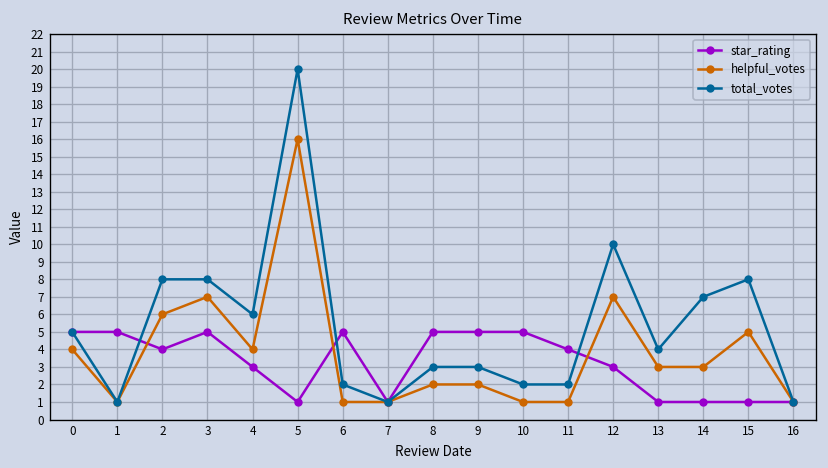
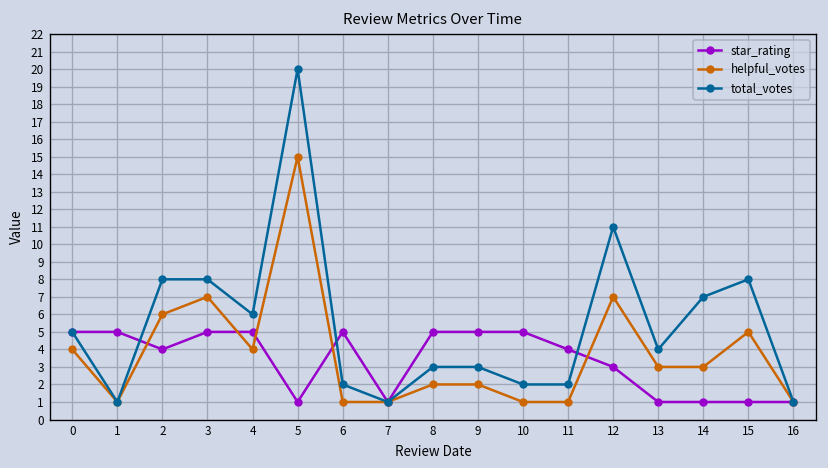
star_rating, 4: 3 -> 5
helpful_votes, 5: 16 -> 15
total_votes, 12: 10 -> 11
